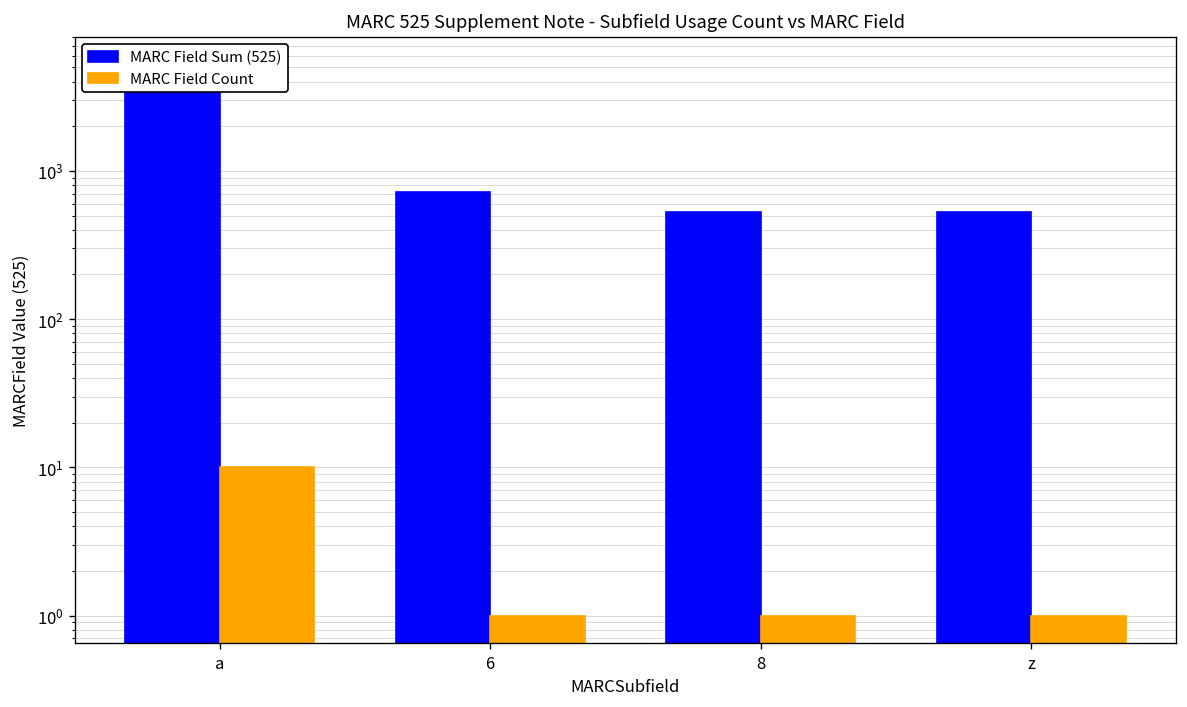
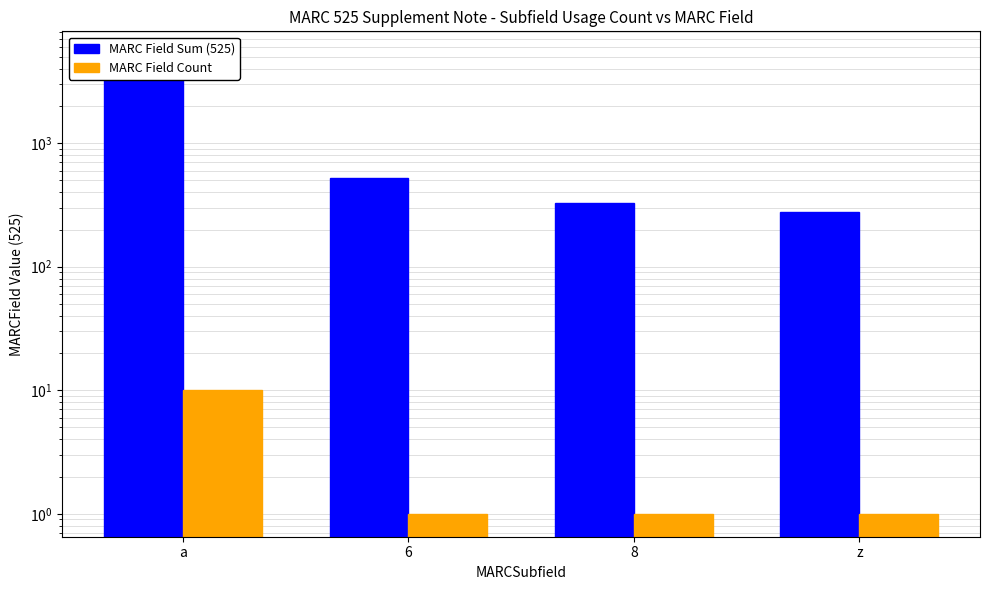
MARC Field Sum (525), 6: 700 -> 530
MARC Field Sum (525), 8: 530 -> 330
MARC Field Sum (525), z: 530 -> 280
